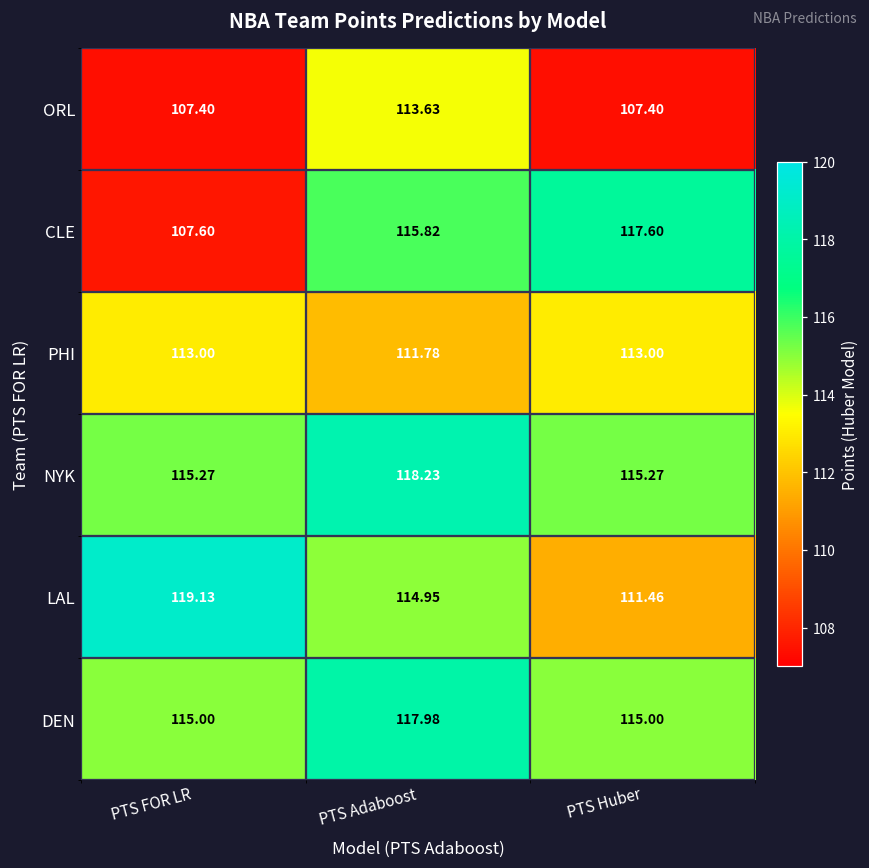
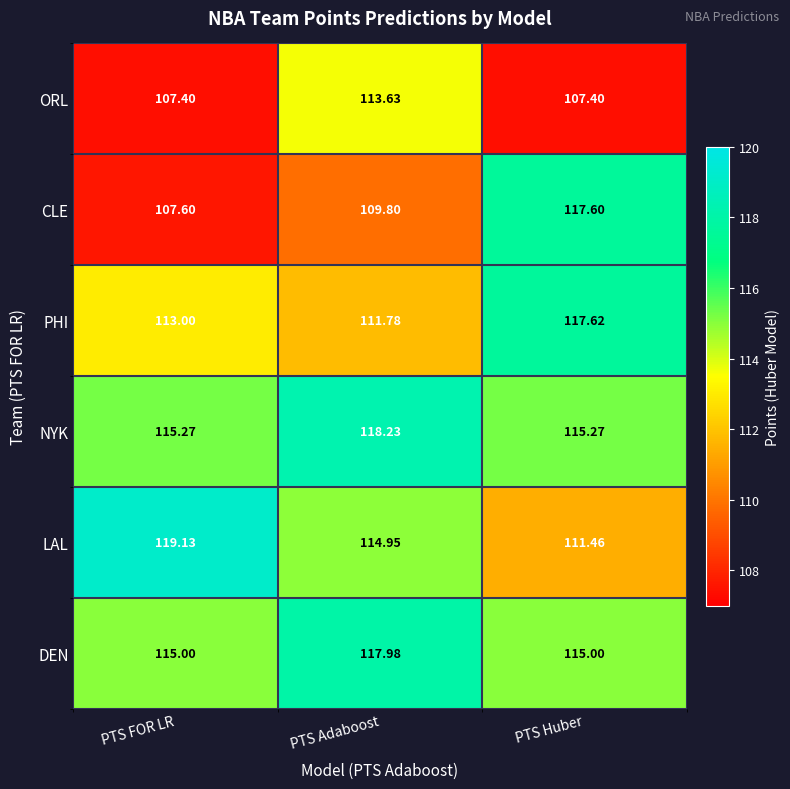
CLE, PTS Adaboost: 115.82 -> 109.80
PHI, PTS Huber: 113.00 -> 117.62
